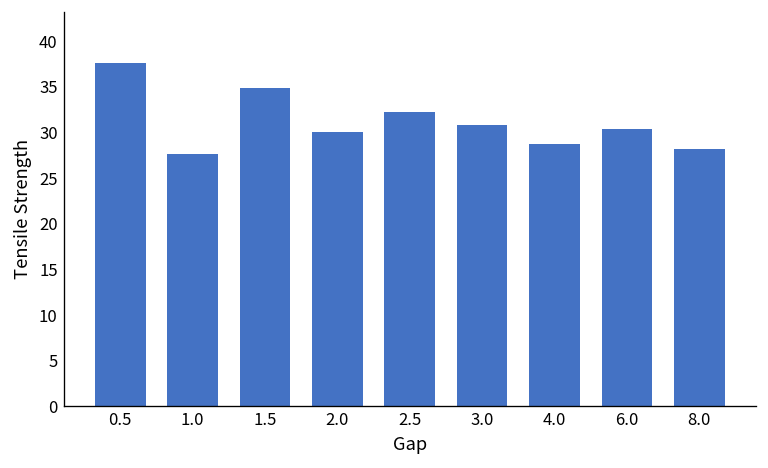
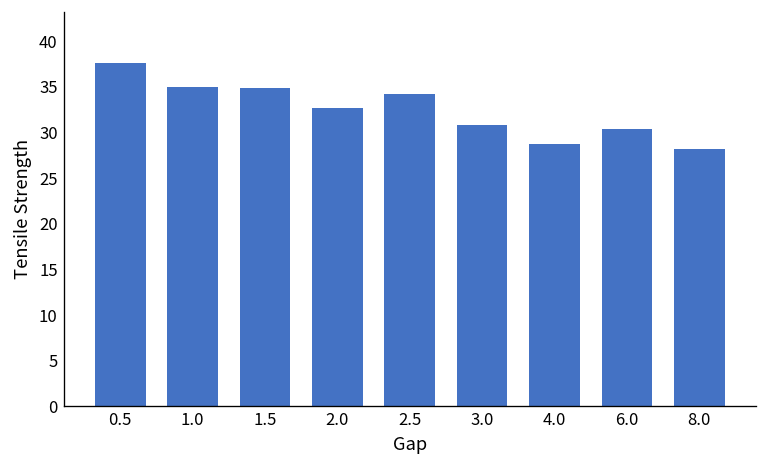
1.0: 28 -> 35
2.0: 30 -> 33
2.5: 32 -> 34
